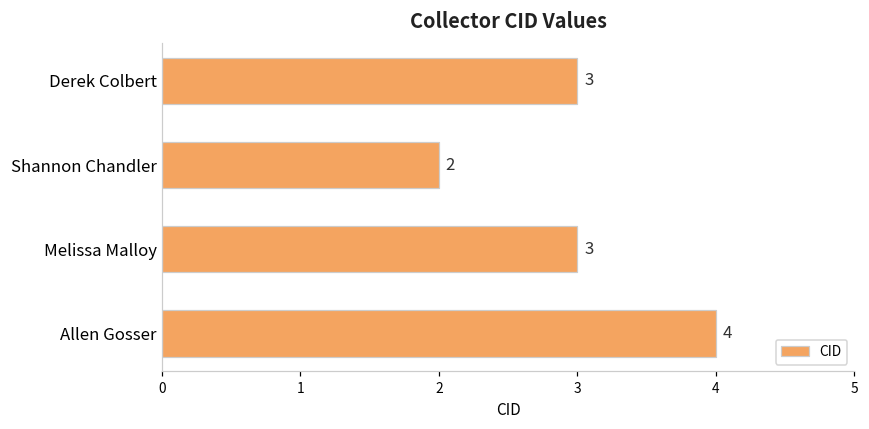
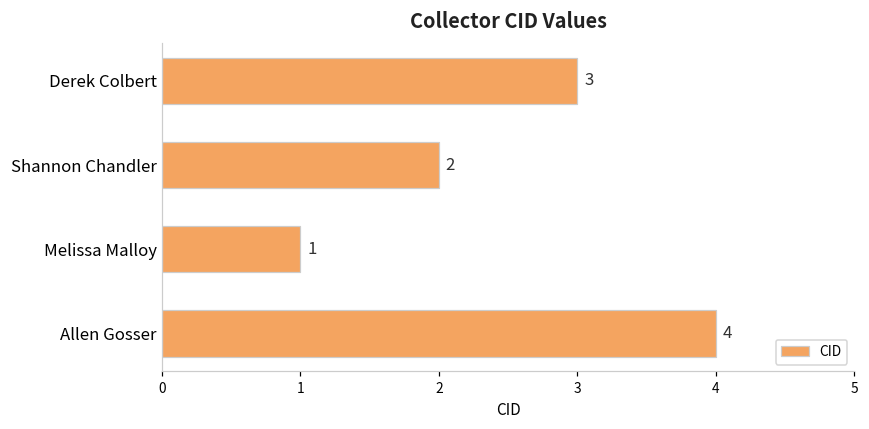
Melissa Malloy: 3 -> 1
